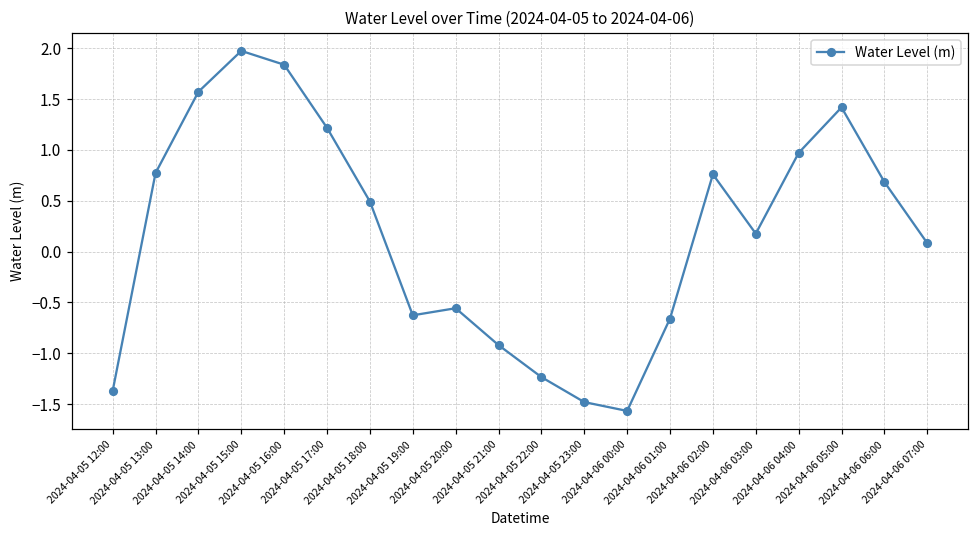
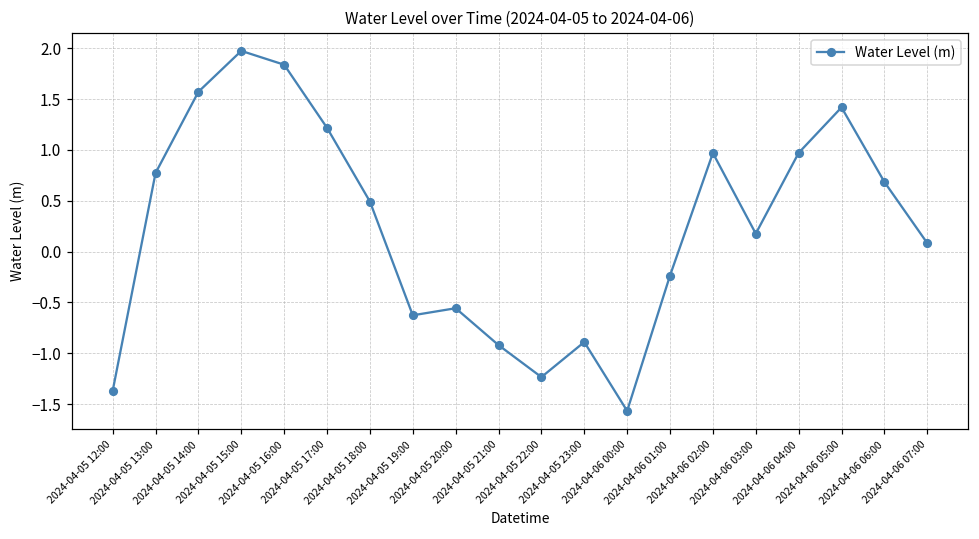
2024-04-05 23:00: -1.5 -> -0.9
2024-04-06 01:00: -0.7 -> -0.2
2024-04-06 02:00: 0.8 -> 1.0
